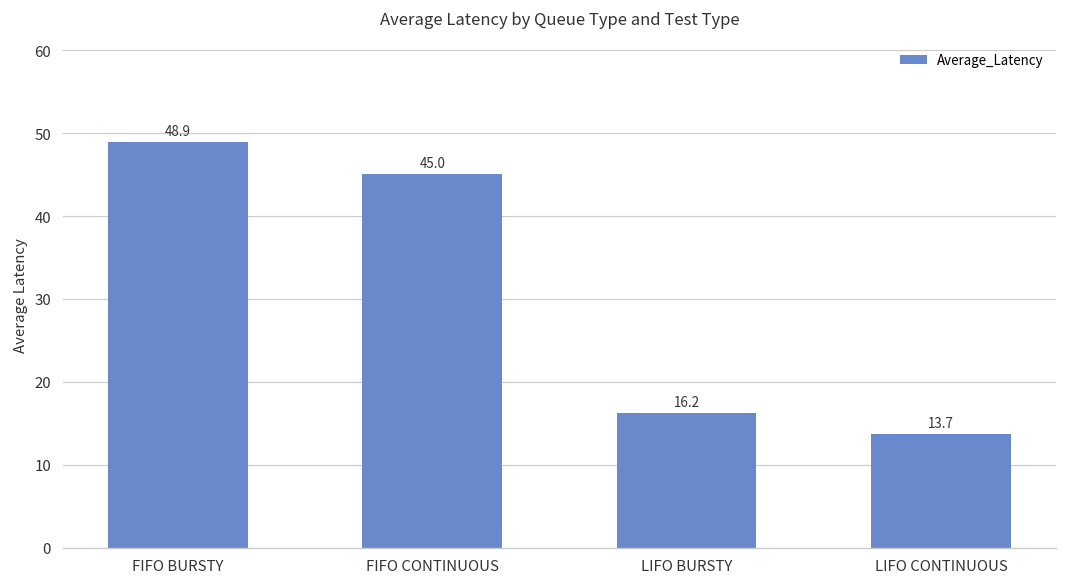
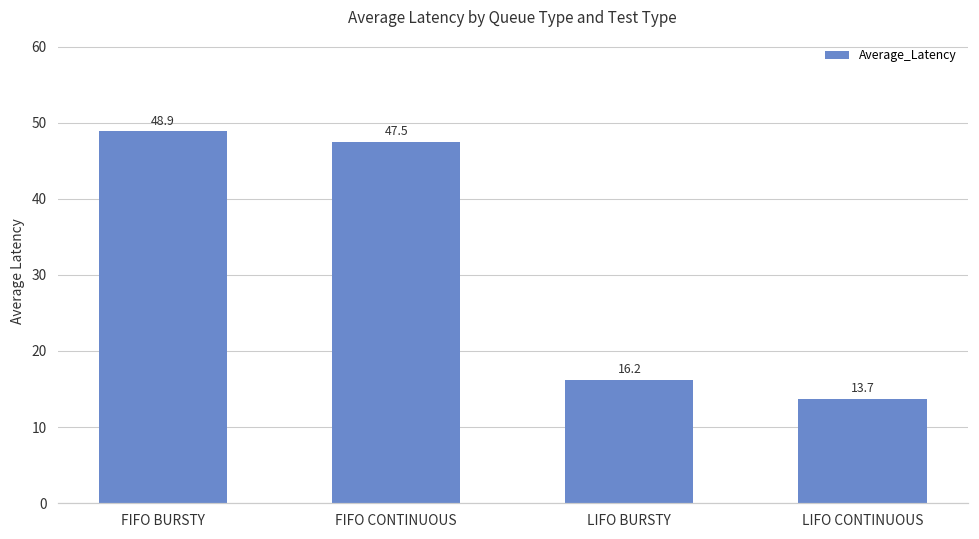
FIFO CONTINUOUS: 45.0 -> 47.5
